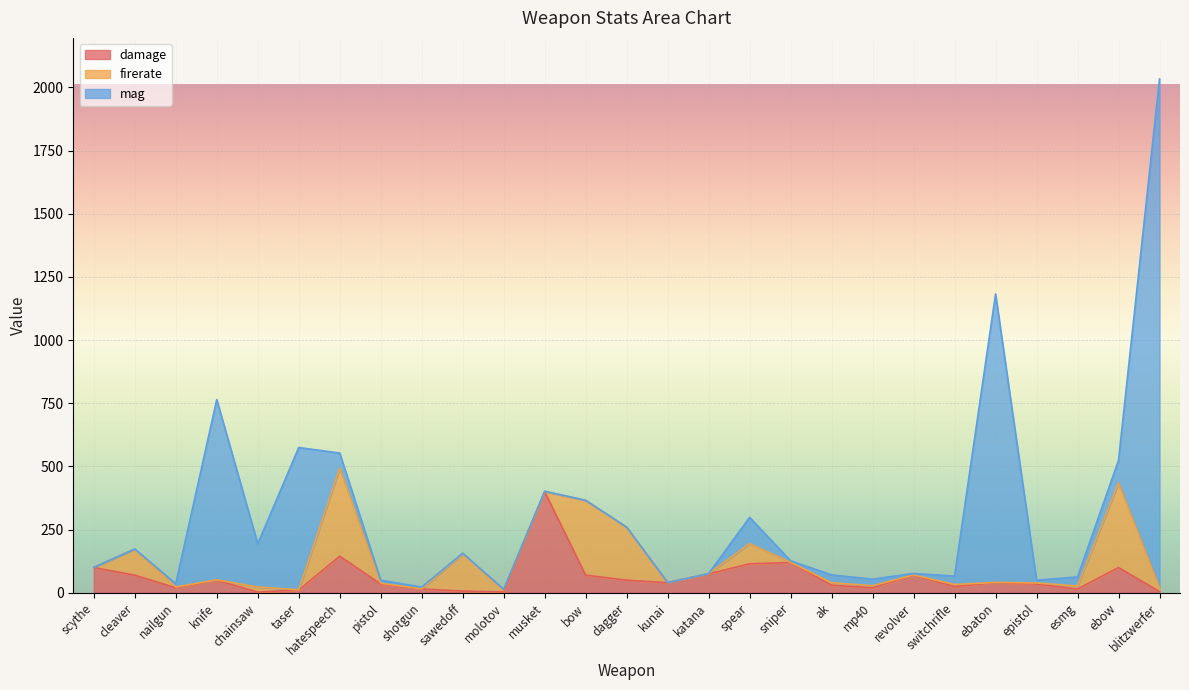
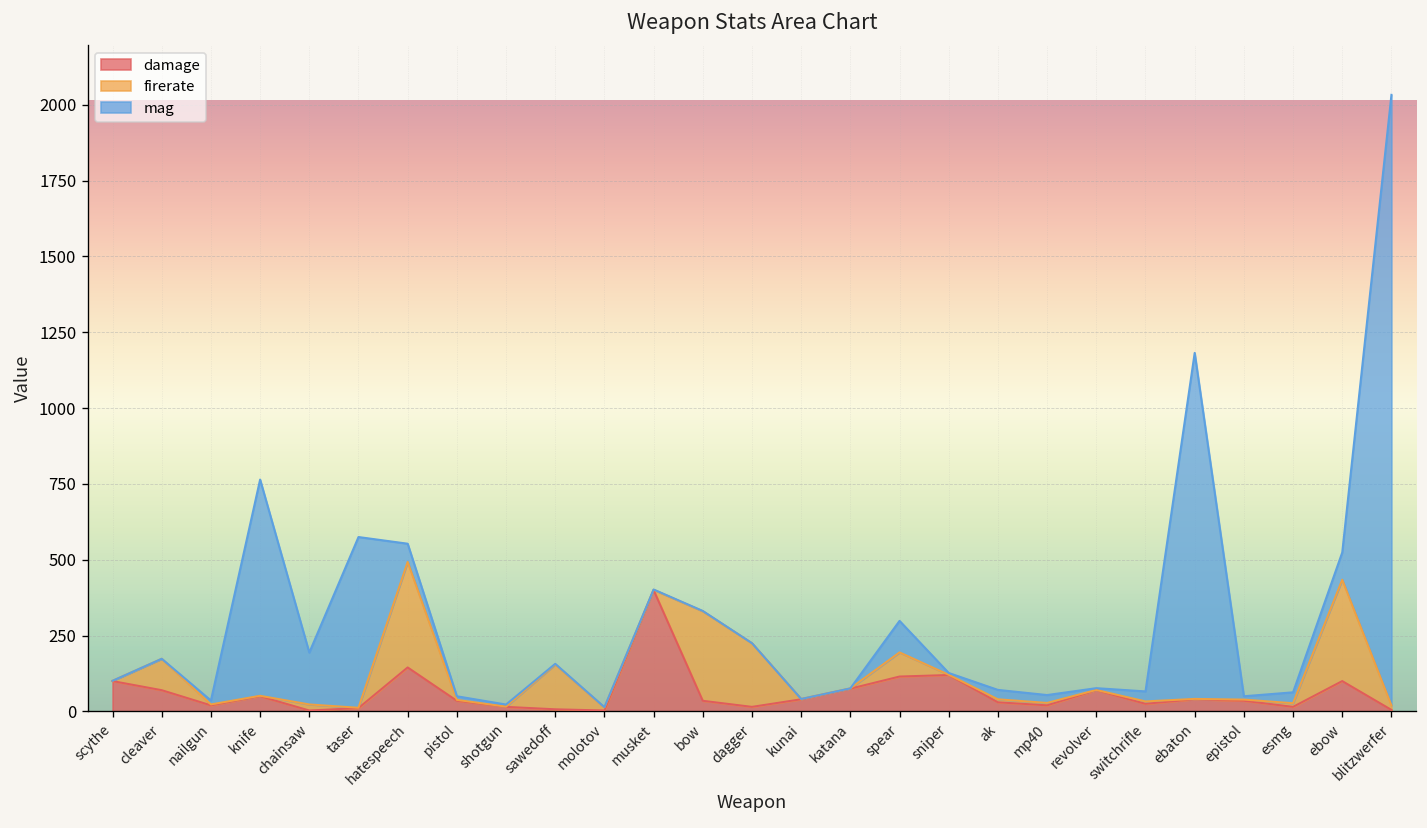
damage, bow: 70 -> 40
damage, dagger: 50 -> 20
